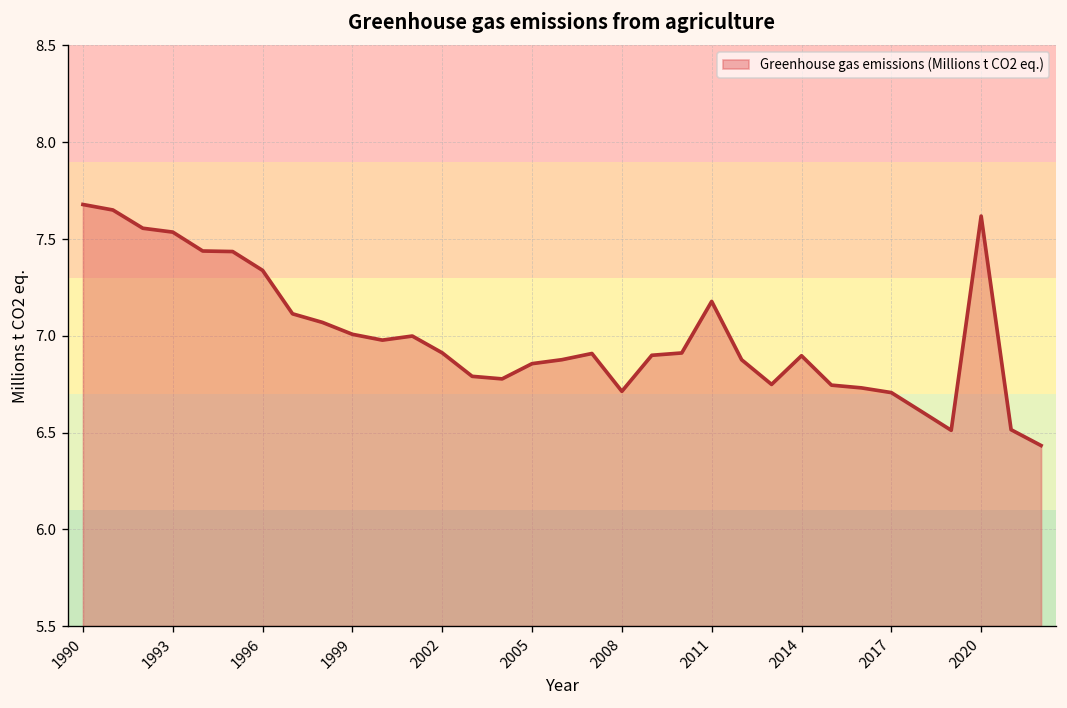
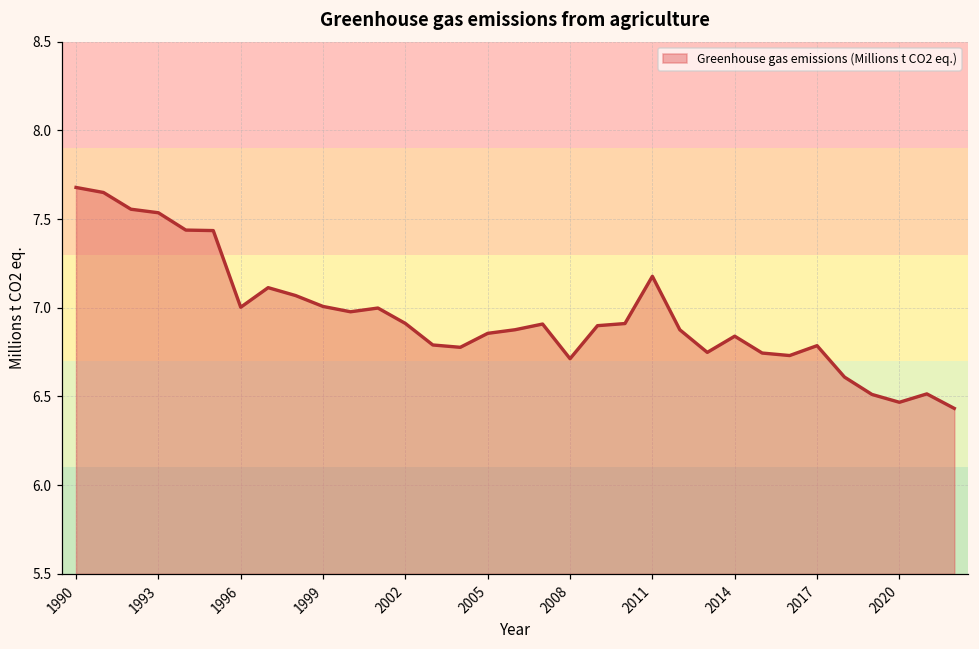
1996: 7.34 -> 7.00
2014: 6.90 -> 6.84
2017: 6.71 -> 6.79
2020: 7.62 -> 6.47
